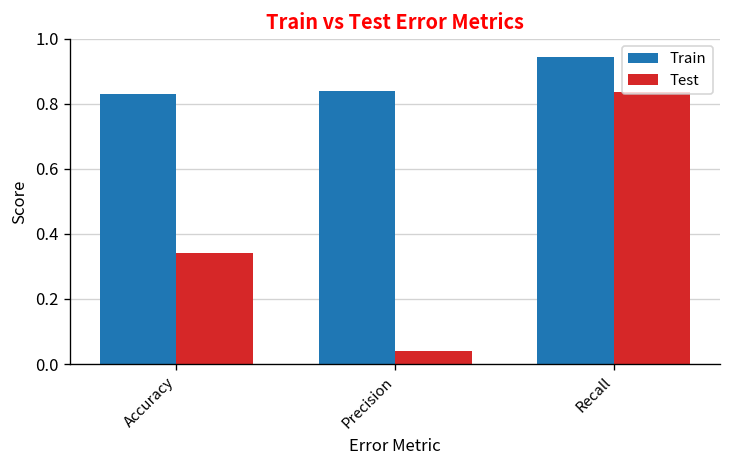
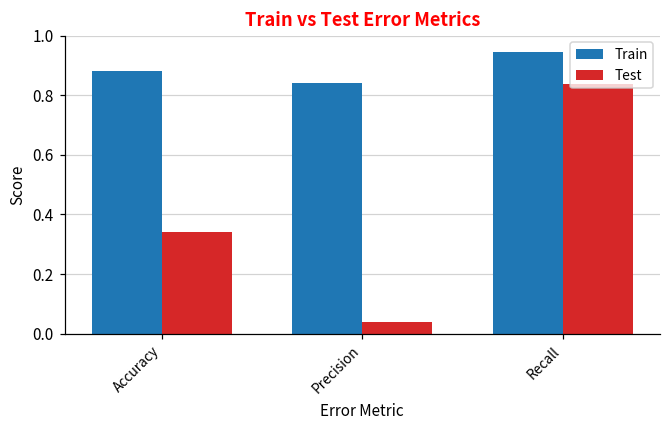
Train, Accuracy: 0.83 -> 0.88
